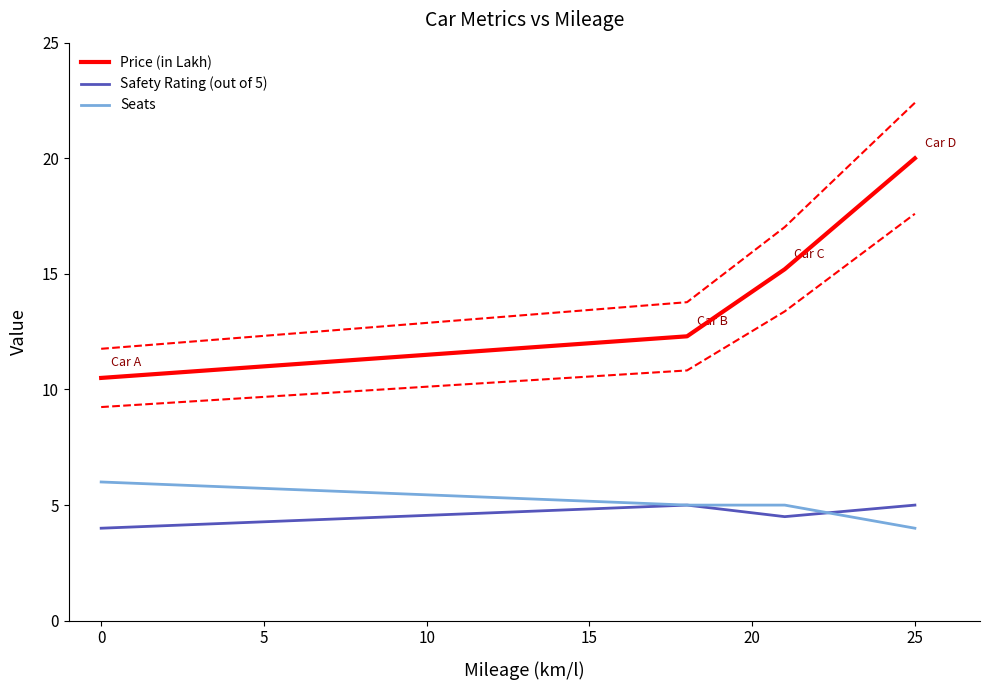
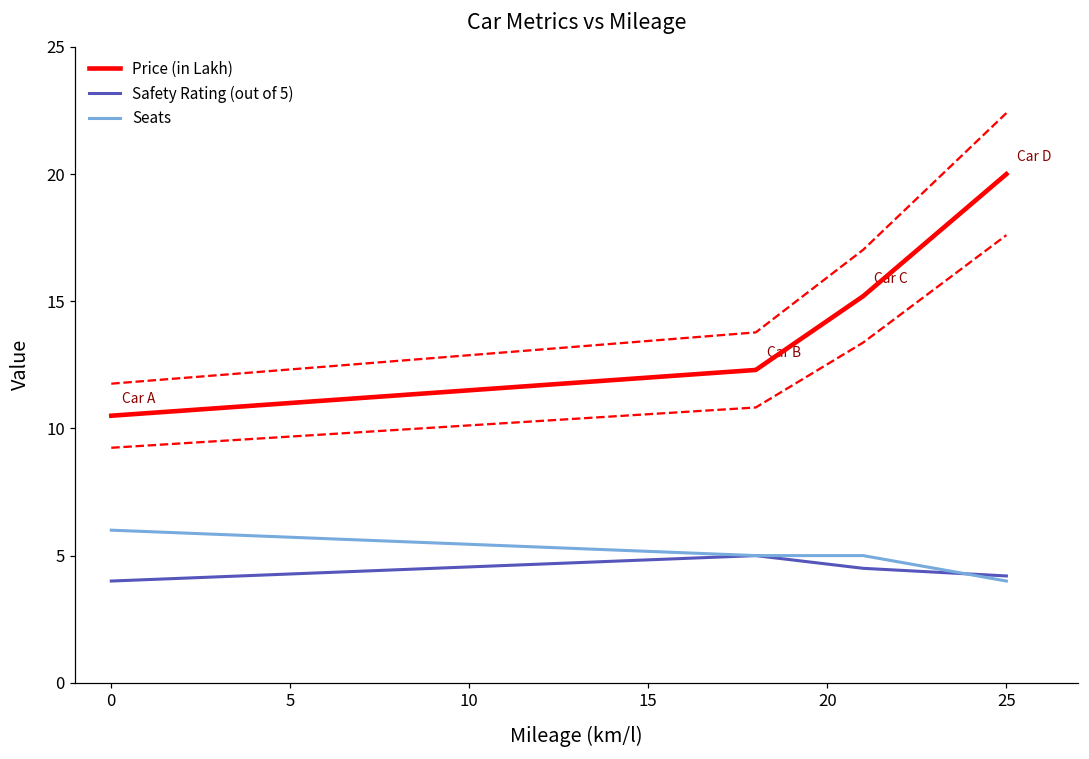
Safety Rating (out of 5), 25: 5.0 -> 4.2
